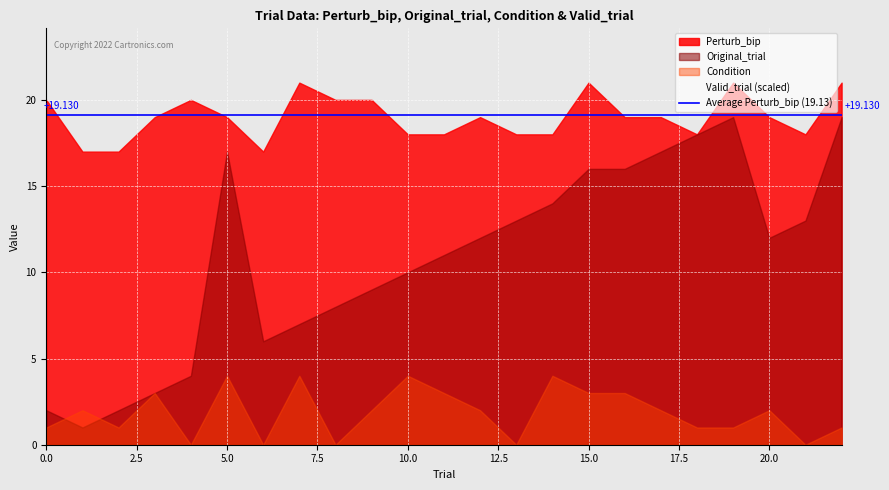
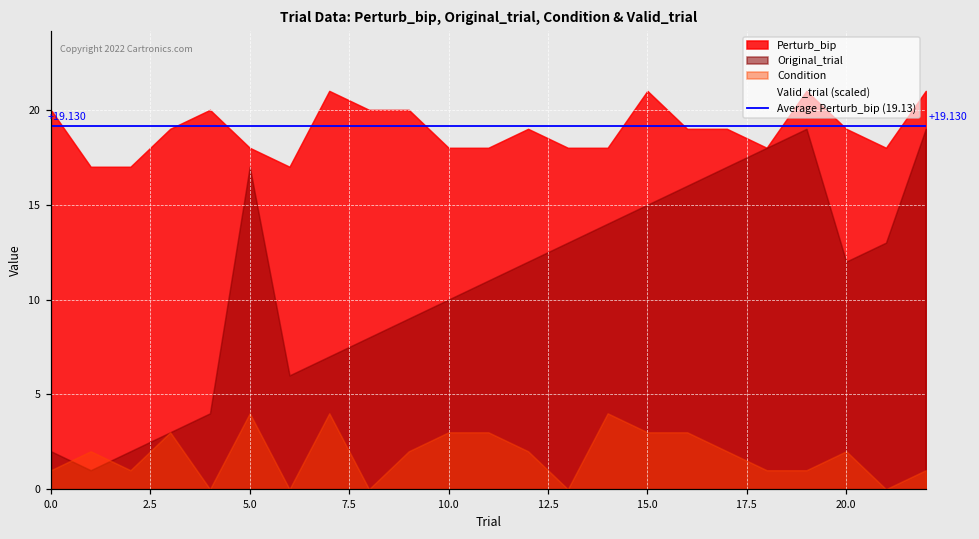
Perturb_bip, 5.0: 19 -> 18
Condition, 10.0: 4 -> 3
Original_trial, 15.0: 16 -> 15
